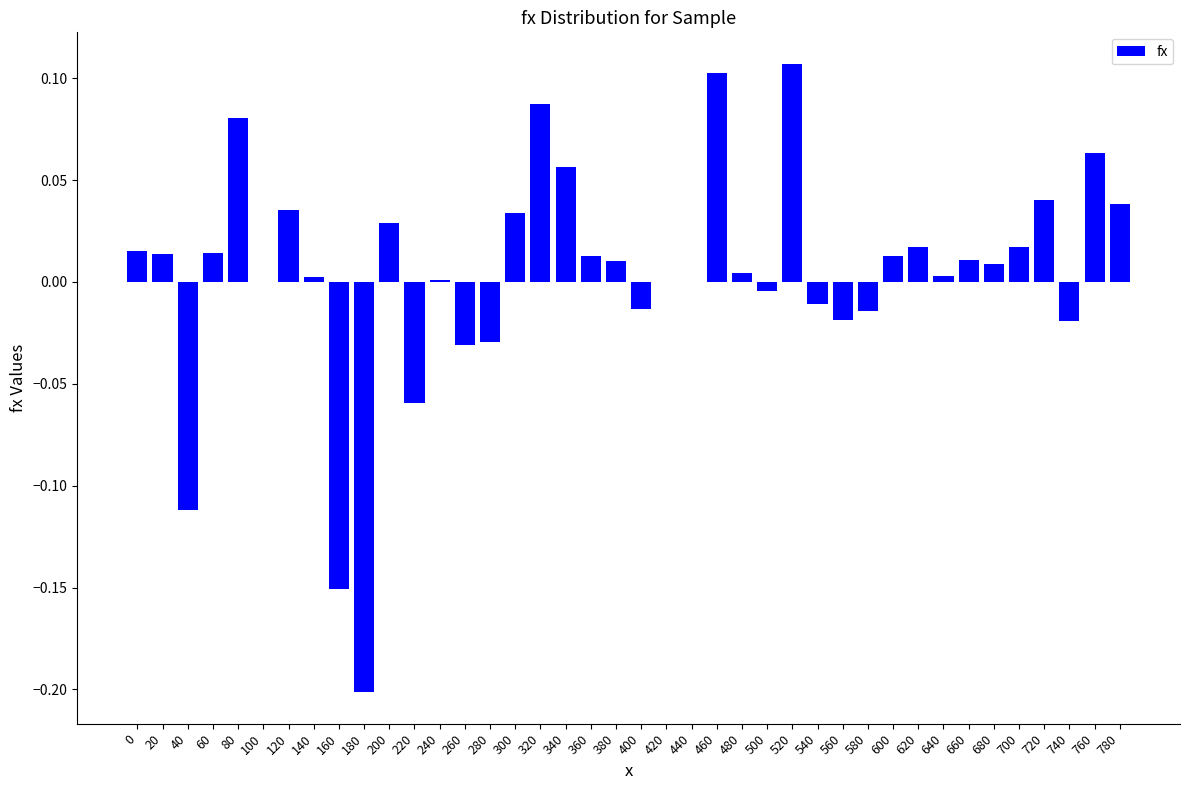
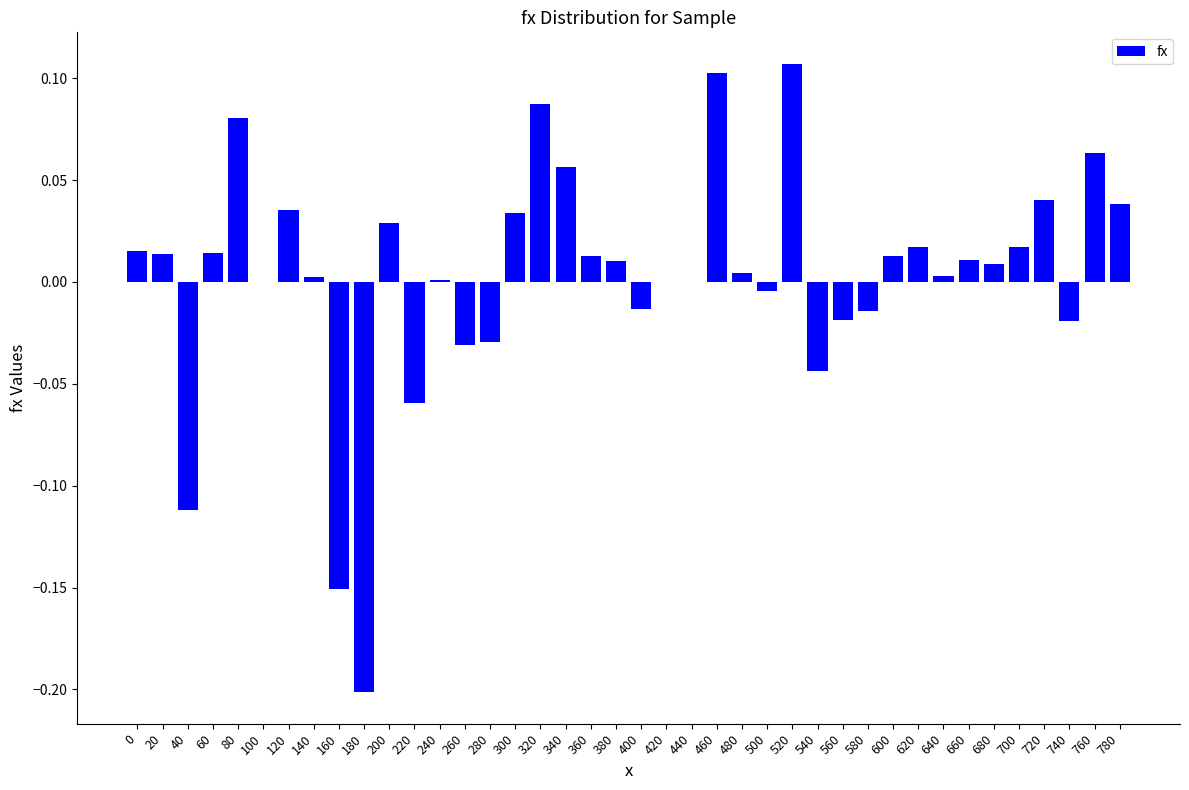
540: -0.011 -> -0.044
